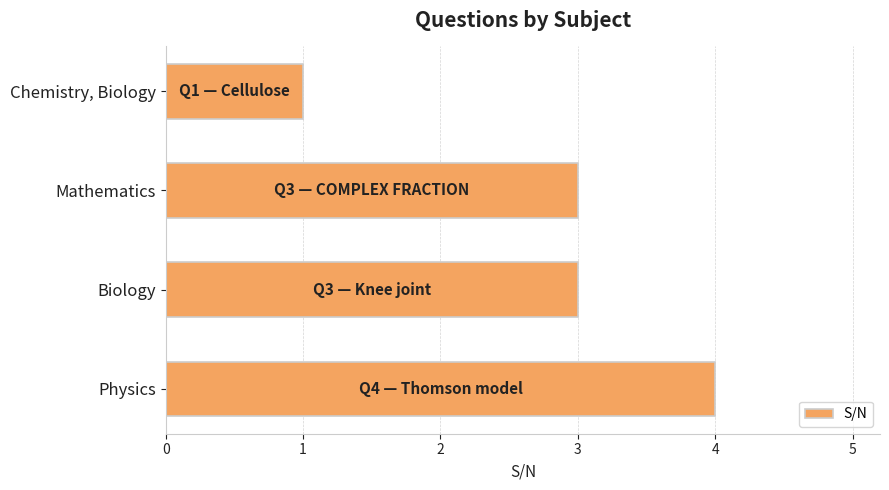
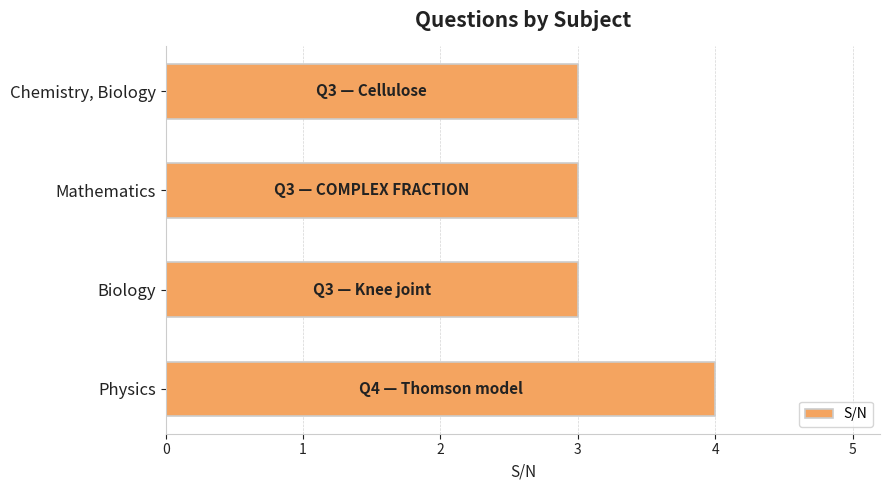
Chemistry, Biology: 1 -> 3
